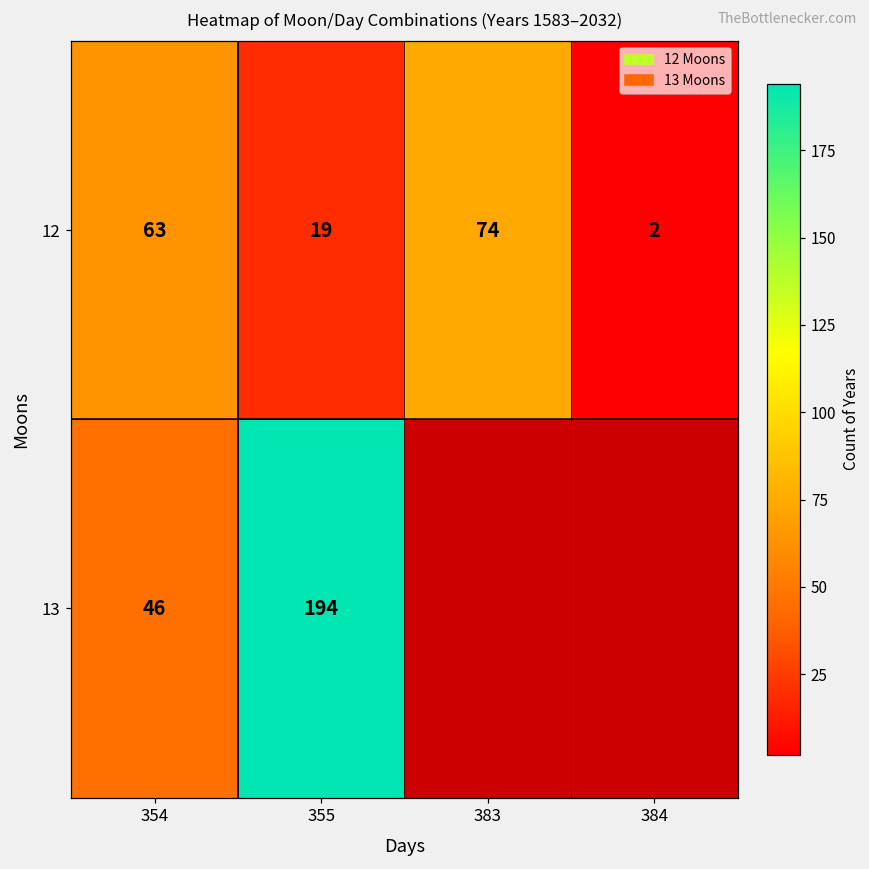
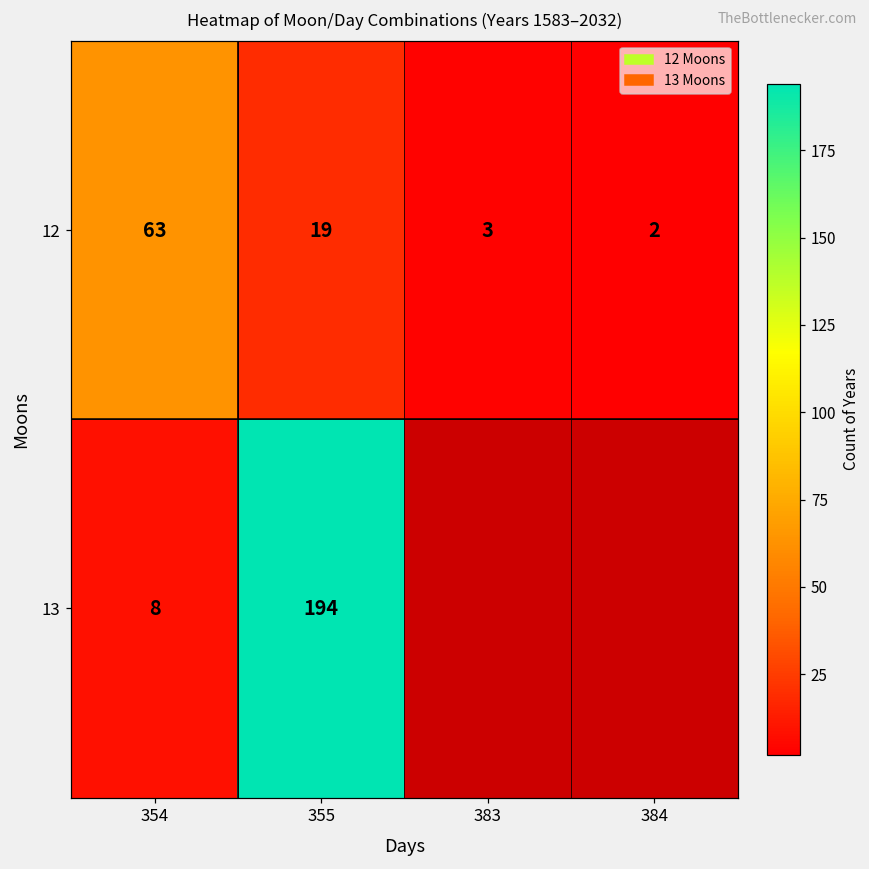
12, 383: 74 -> 3
13, 354: 46 -> 8
